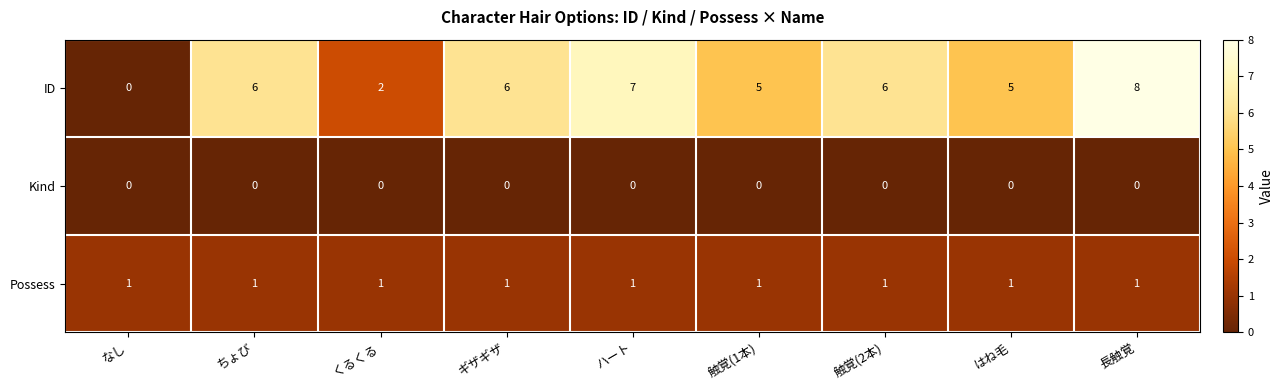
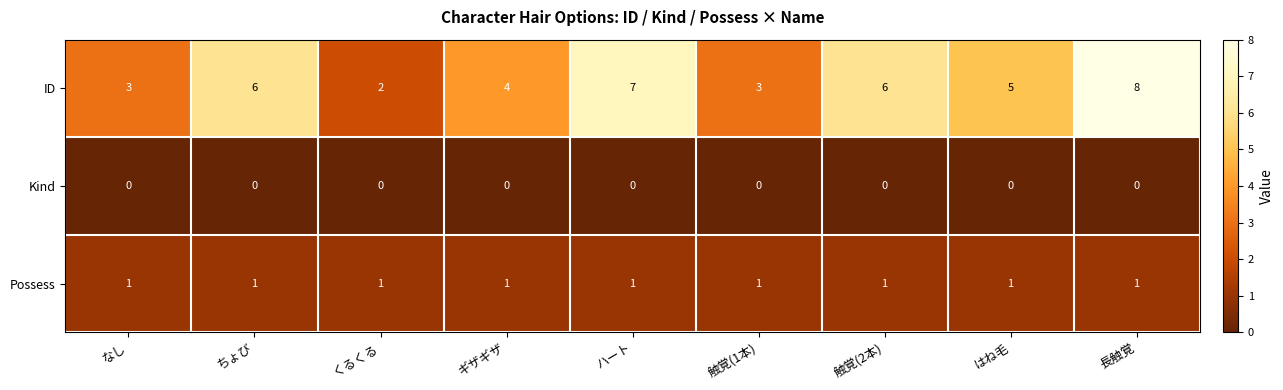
ID, なし: 0 -> 3
ID, ギザギザ: 6 -> 4
ID, 触覚(1本): 5 -> 3
